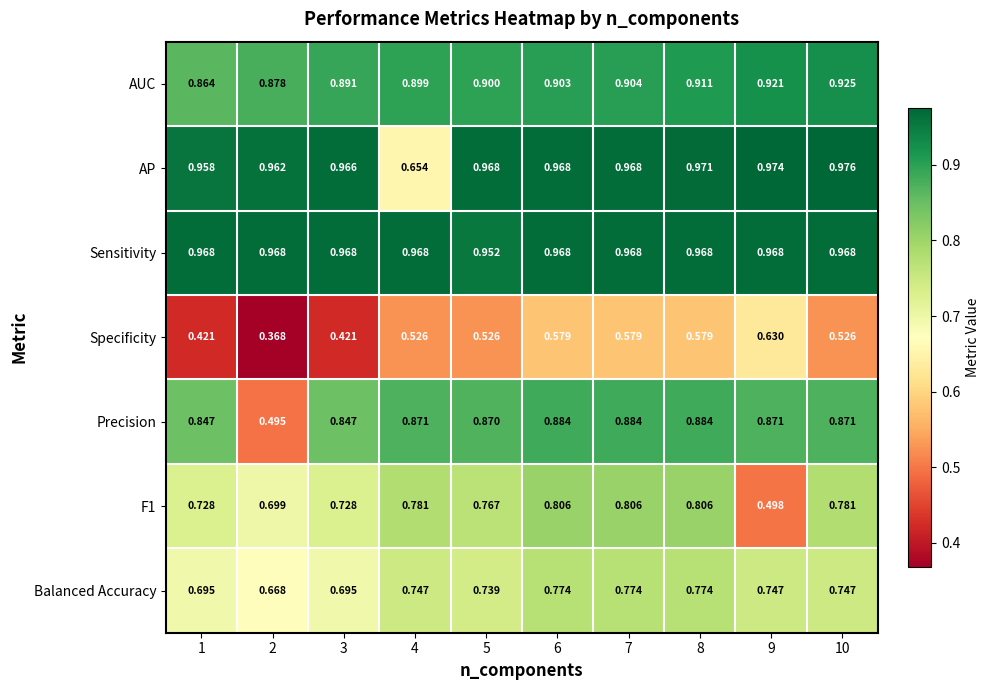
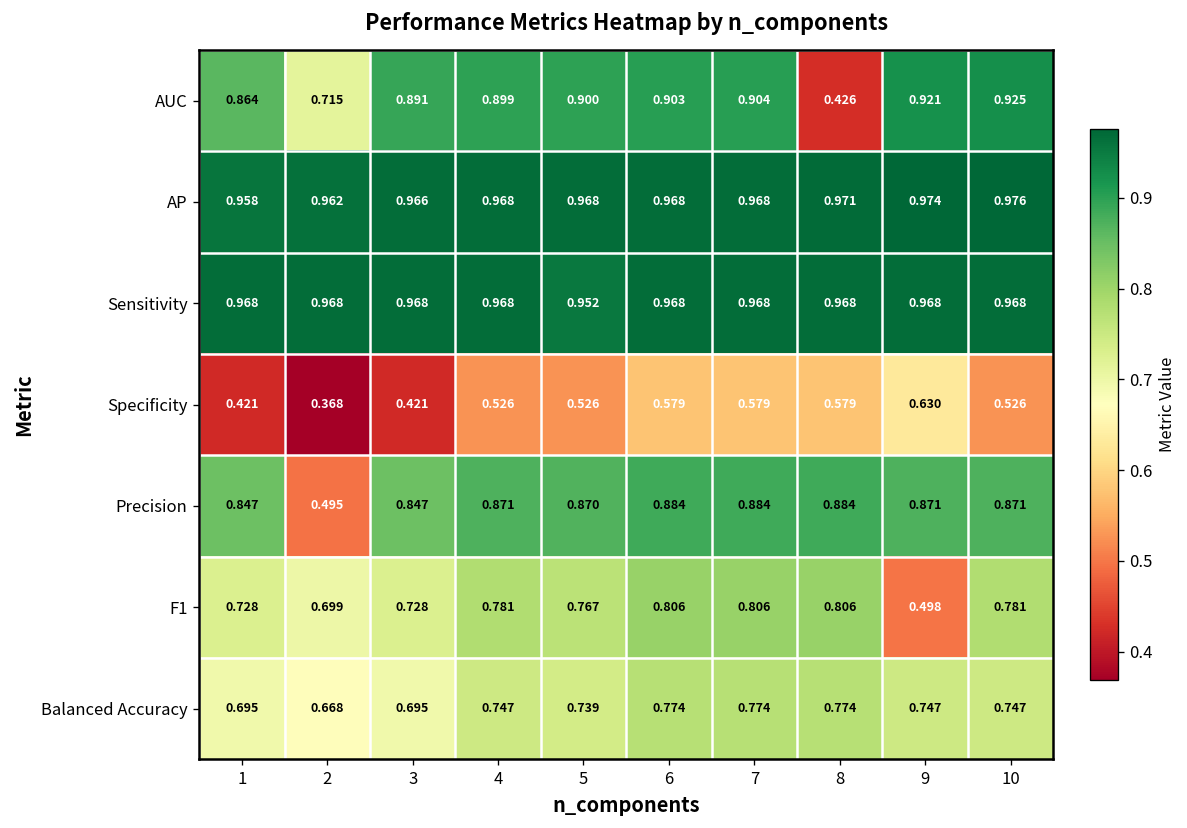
AUC, 2: 0.878 -> 0.715
AUC, 8: 0.911 -> 0.426
AP, 4: 0.654 -> 0.968
